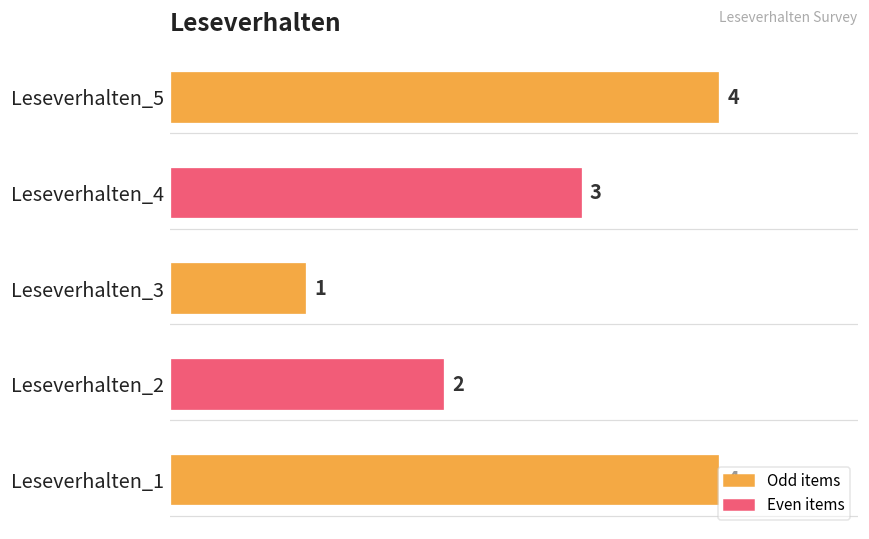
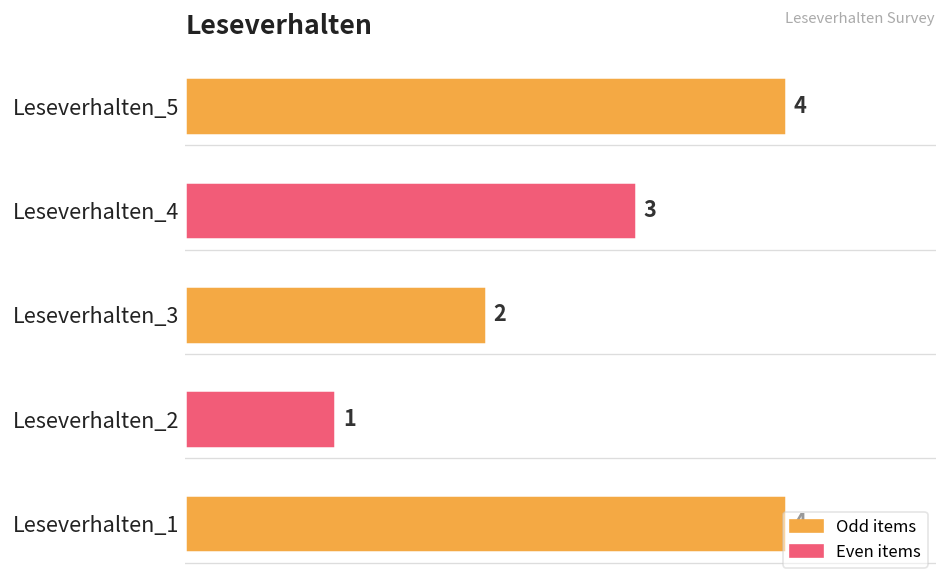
Leseverhalten_3: 1 -> 2
Leseverhalten_2: 2 -> 1
